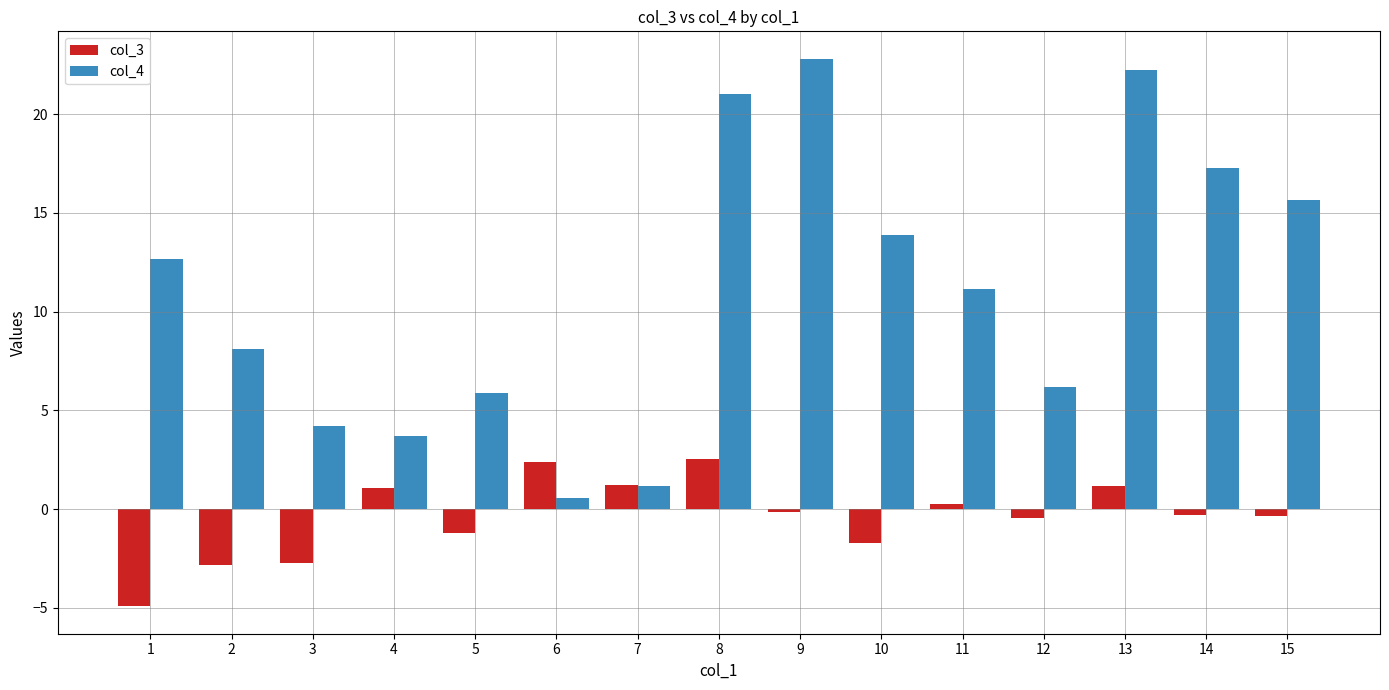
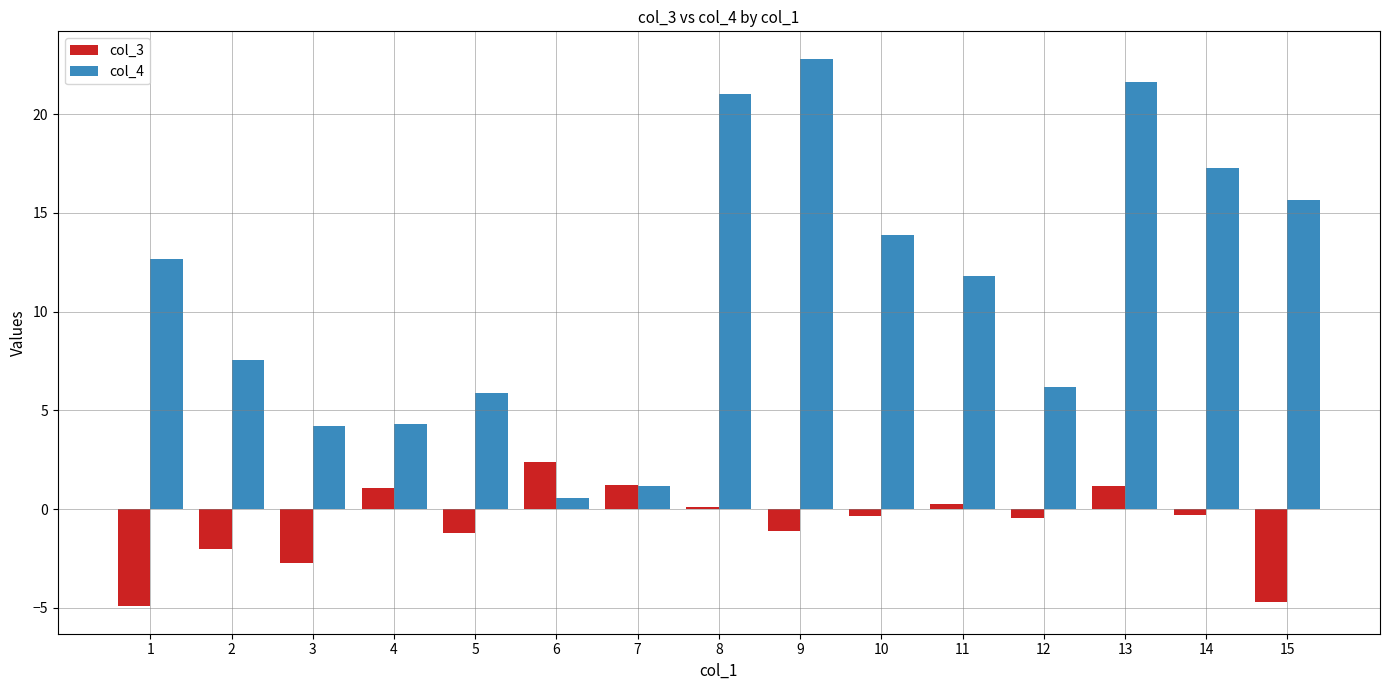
col_3, 2: -2.9 -> -2.0
col_4, 2: 8.1 -> 7.6
col_4, 4: 3.7 -> 4.3
col_3, 8: 2.6 -> 0.1
col_3, 9: -0.1 -> -1.1
col_3, 10: -1.7 -> -0.3
col_4, 11: 11.1 -> 11.8
col_4, 13: 22.3 -> 21.6
col_3, 15: -0.3 -> -4.7
